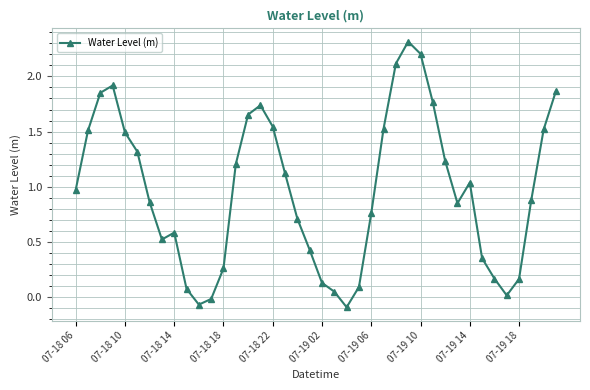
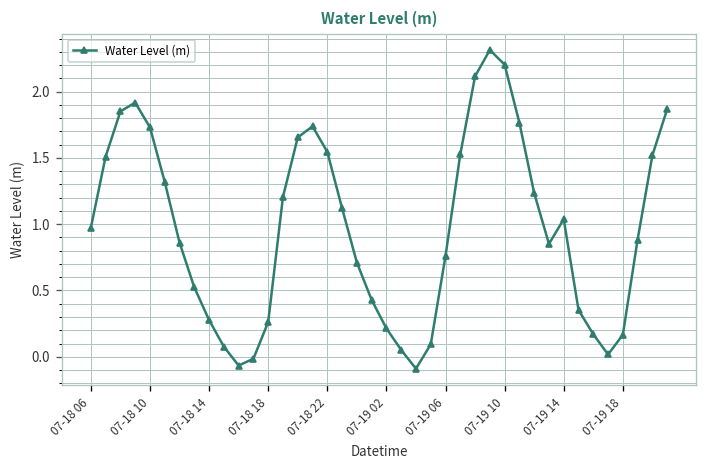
07-18 10: 1.49 -> 1.73
07-18 14: 0.59 -> 0.28
07-19 02: 0.13 -> 0.21
